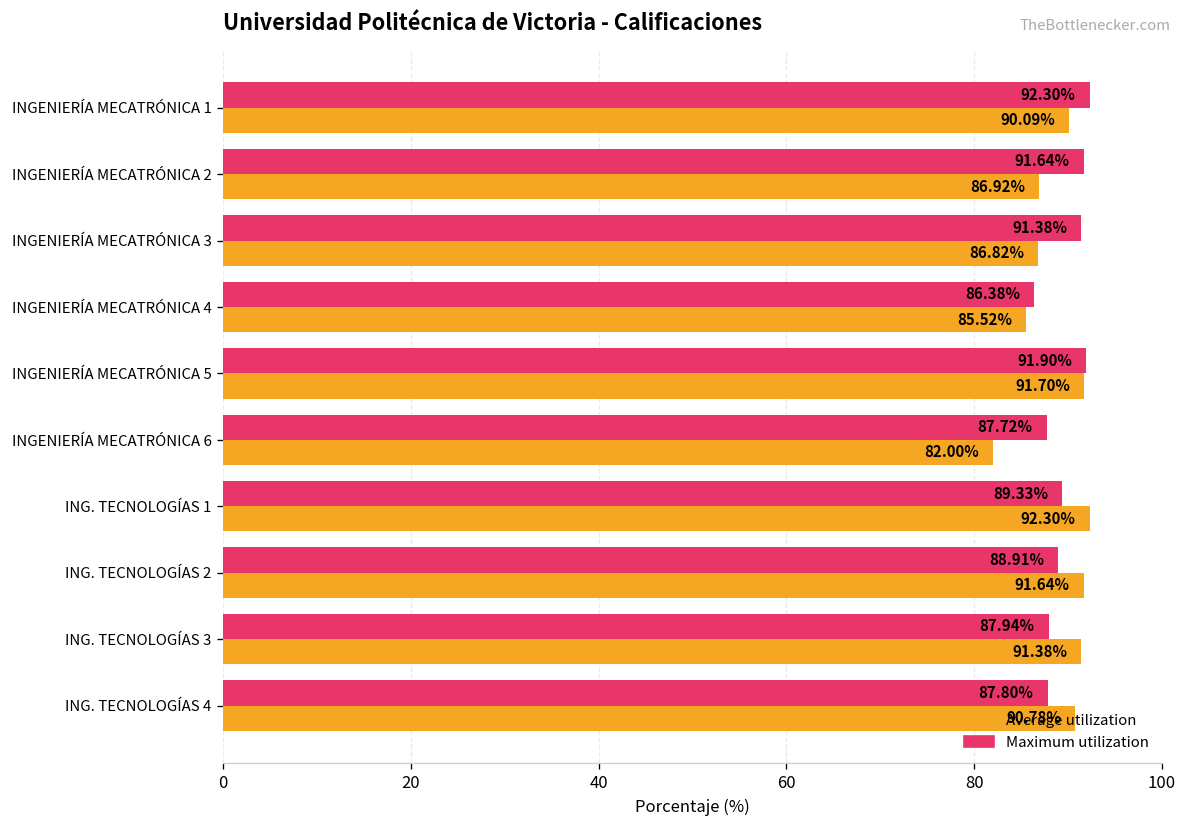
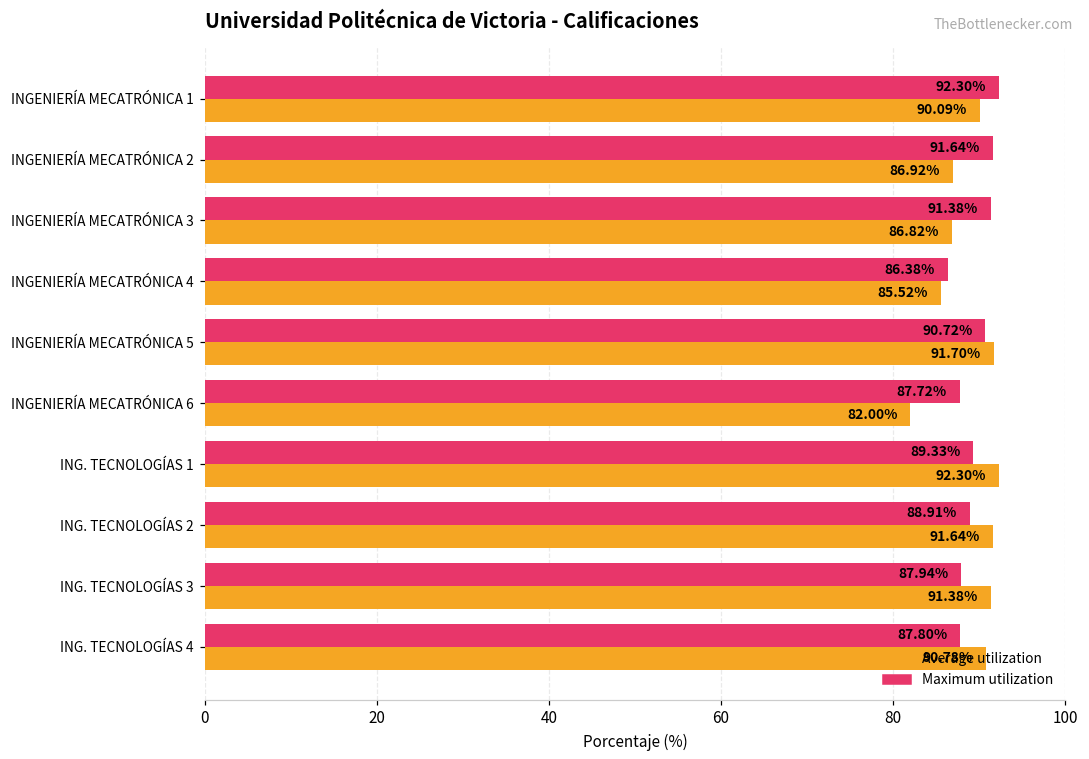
Maximum utilization, INGENIERÍA MECATRÓNICA 5: 91.90% -> 90.72%
